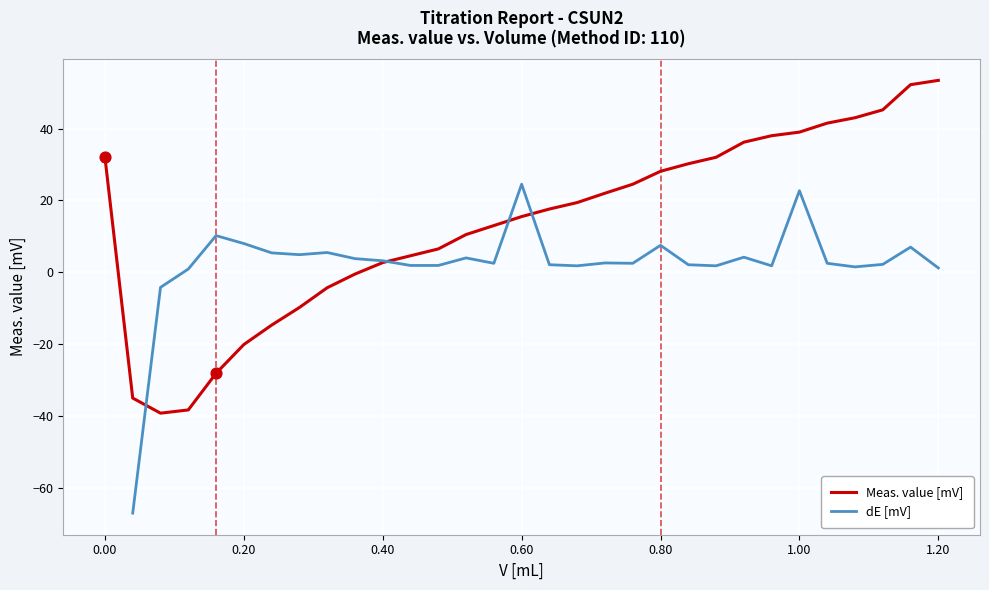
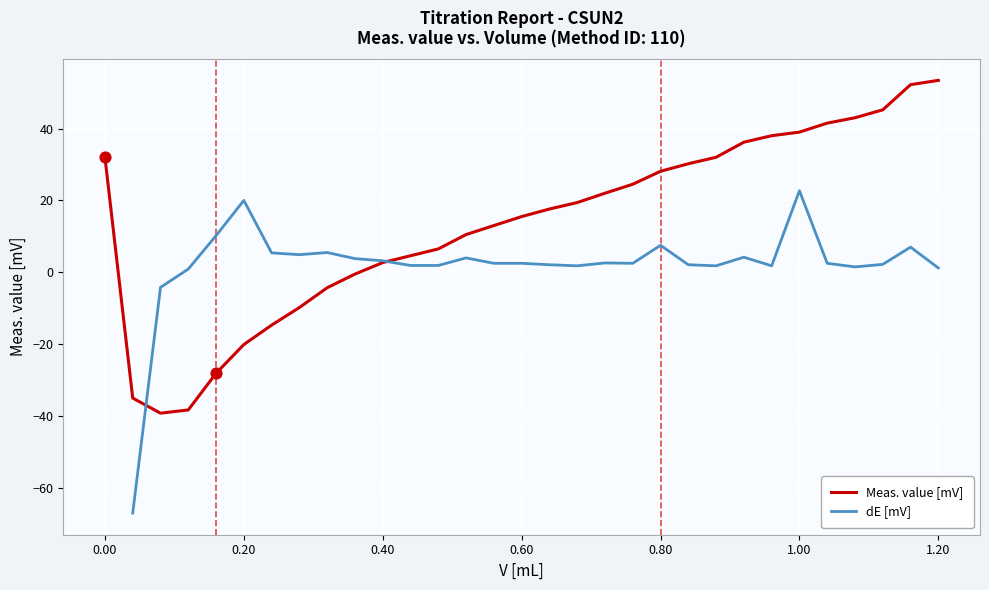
dE [mV], 0.20: 8 -> 20
dE [mV], 0.60: 25 -> 3
